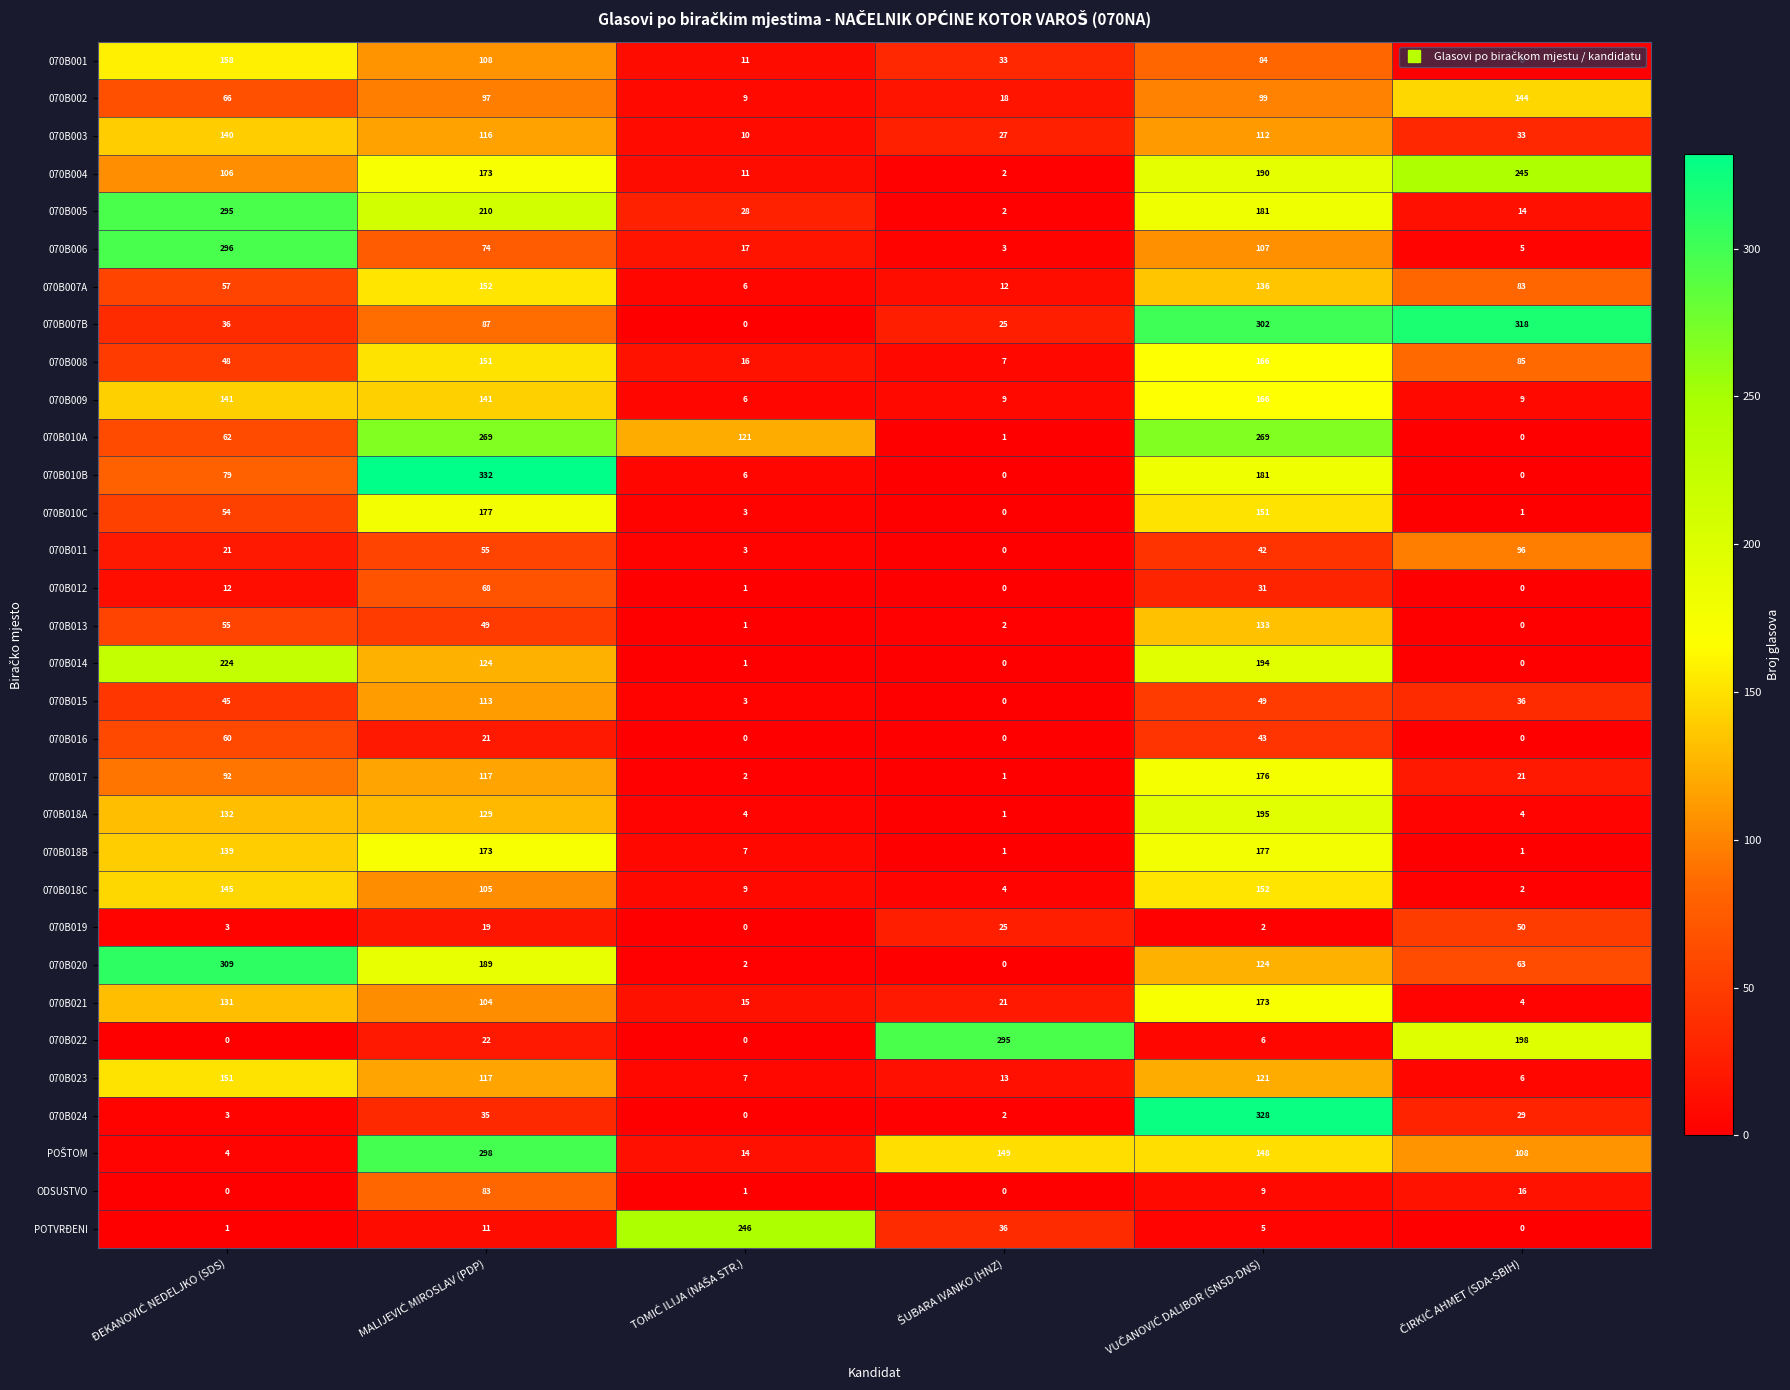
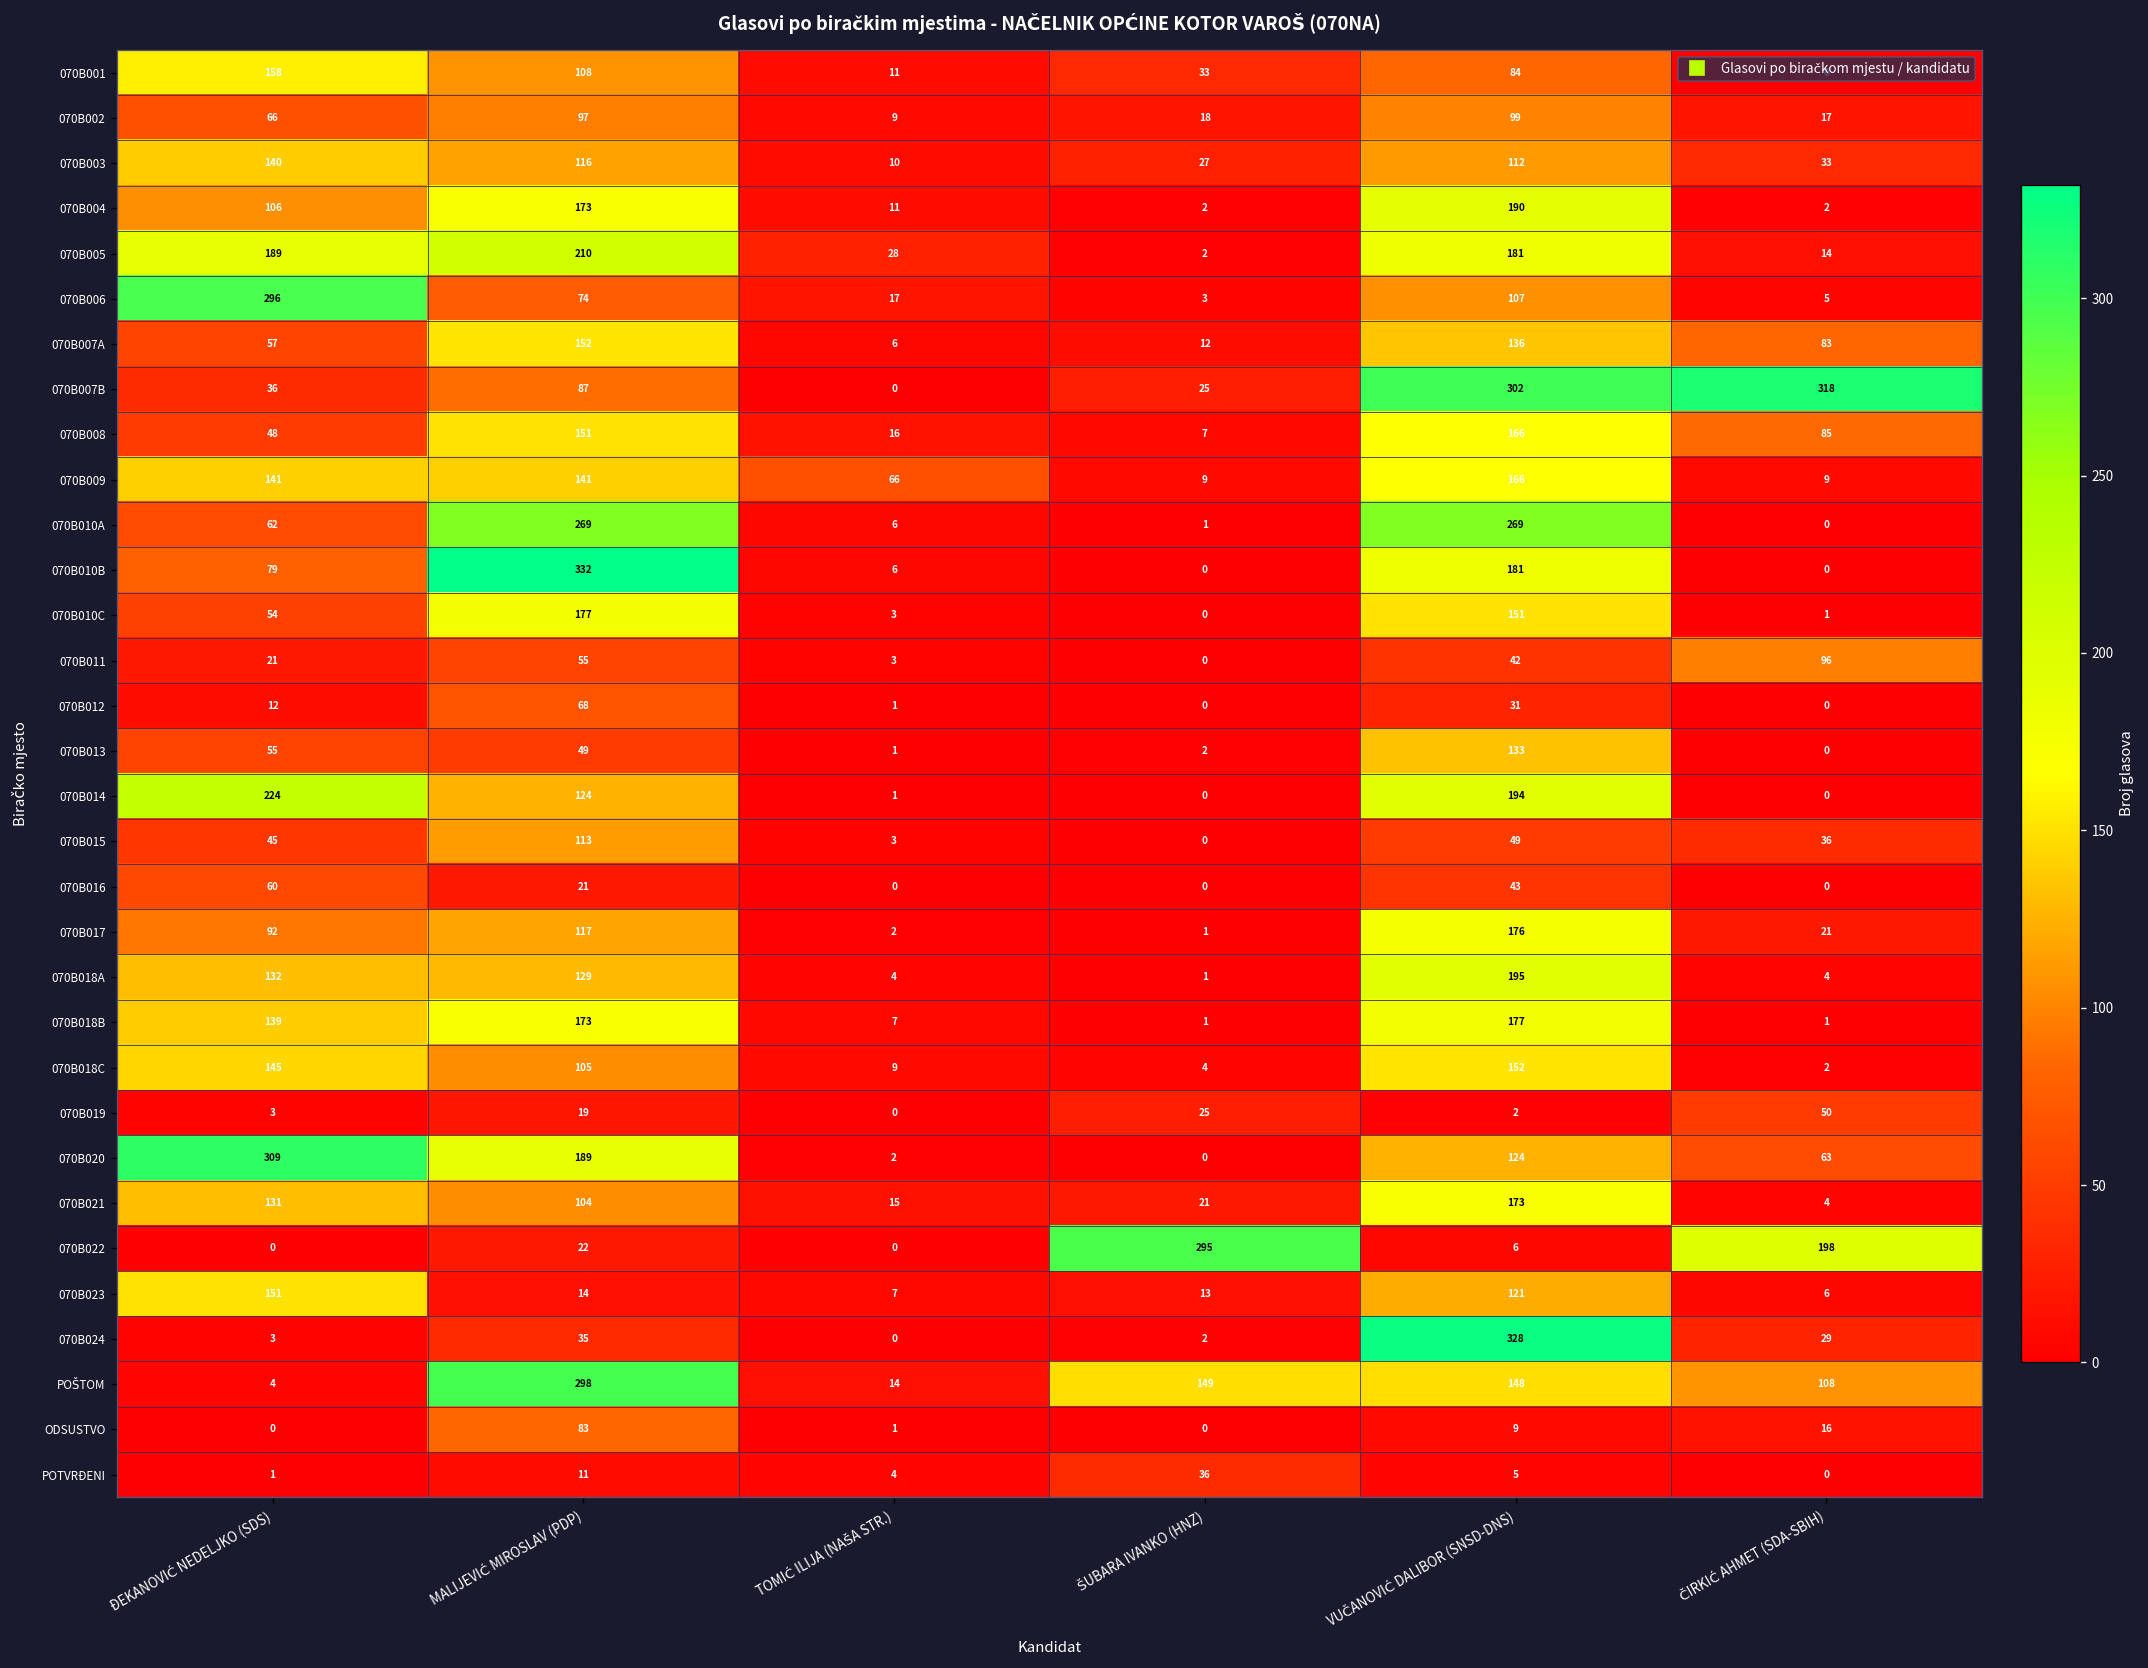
070B002, ČIRKIĆ AHMET (SDA-SBIH): 144 -> 17
070B004, ČIRKIĆ AHMET (SDA-SBIH): 245 -> 2
070B005, ĐEKANOVIĆ NEDELJKO (SDS): 295 -> 189
070B009, TOMIĆ ILIJA (NAŠA STR.): 6 -> 66
070B010A, TOMIĆ ILIJA (NAŠA STR.): 121 -> 6
070B023, MALIJEVIĆ MIROSLAV (PDP): 117 -> 14
POTVRĐENI, TOMIĆ ILIJA (NAŠA STR.): 246 -> 4
